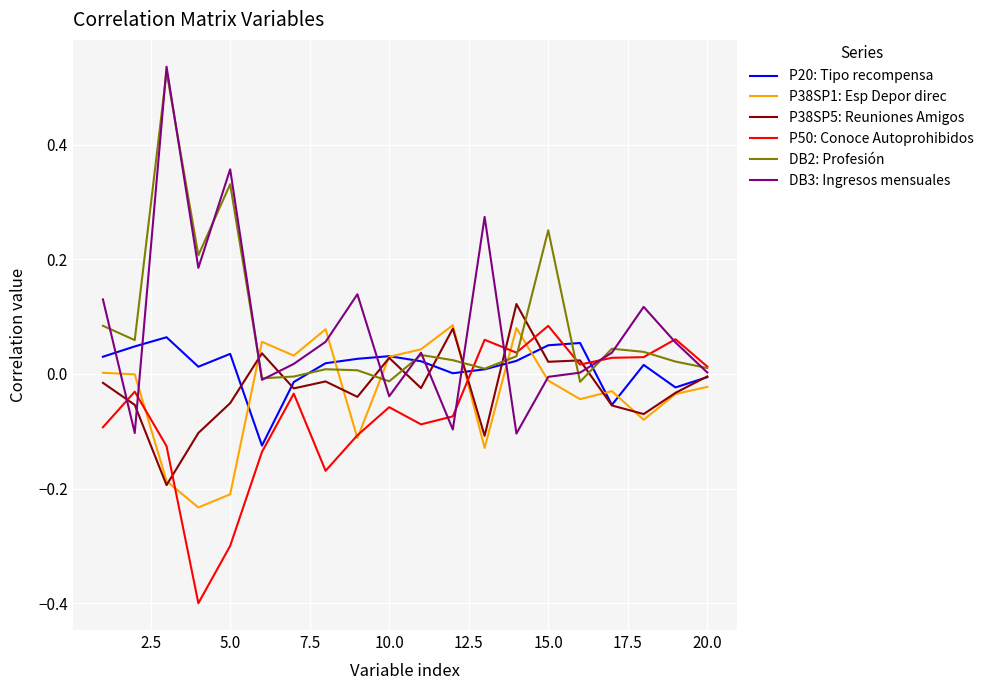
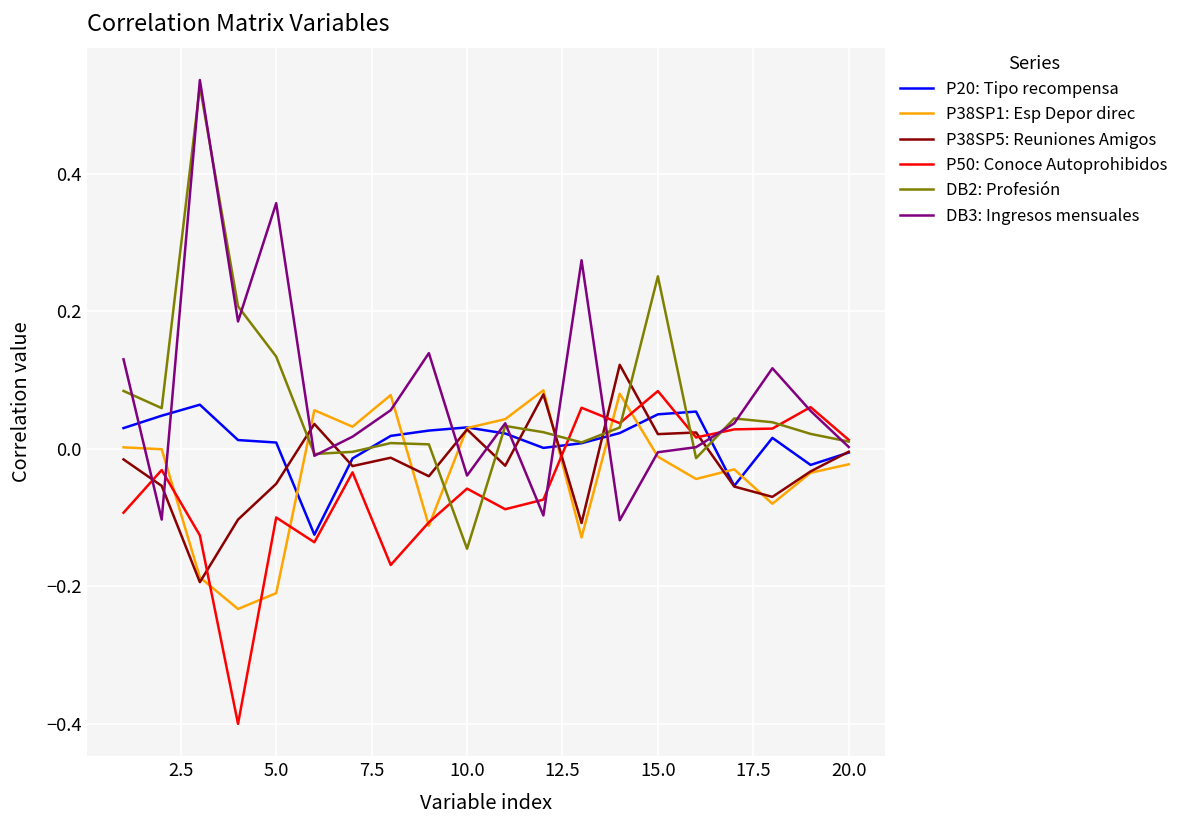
P20: Tipo recompensa, 5.0: 0.04 -> 0.01
P50: Conoce Autoprohibidos, 5.0: -0.3 -> -0.1
DB2: Profesión, 5.0: 0.33 -> 0.13
DB2: Profesión, 10.0: -0.01 -> -0.15
